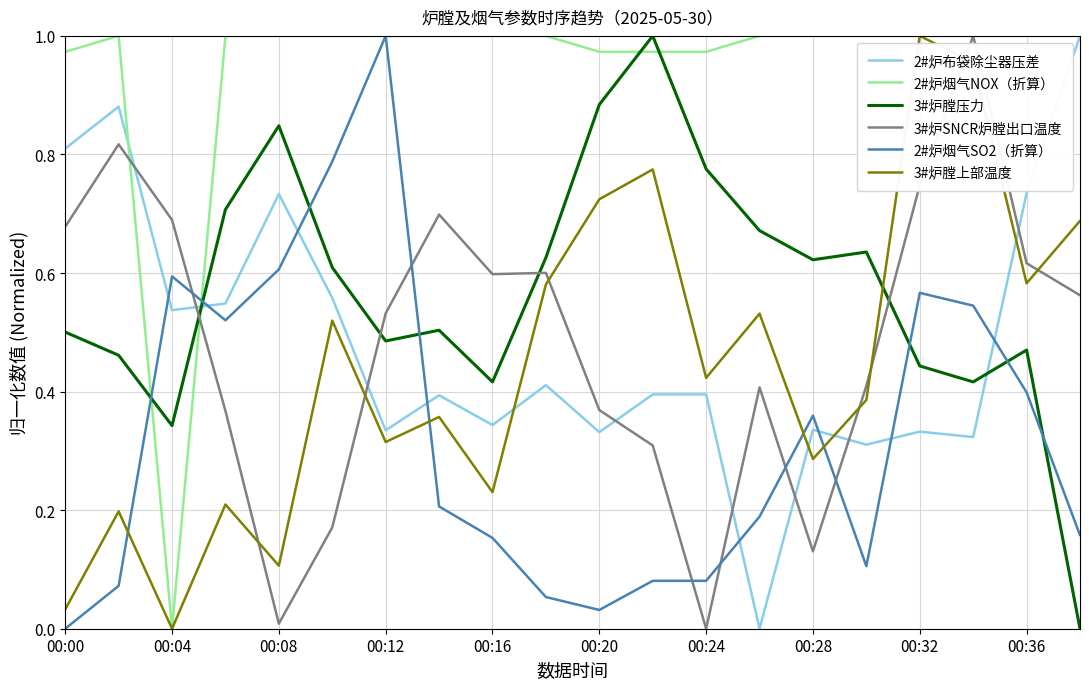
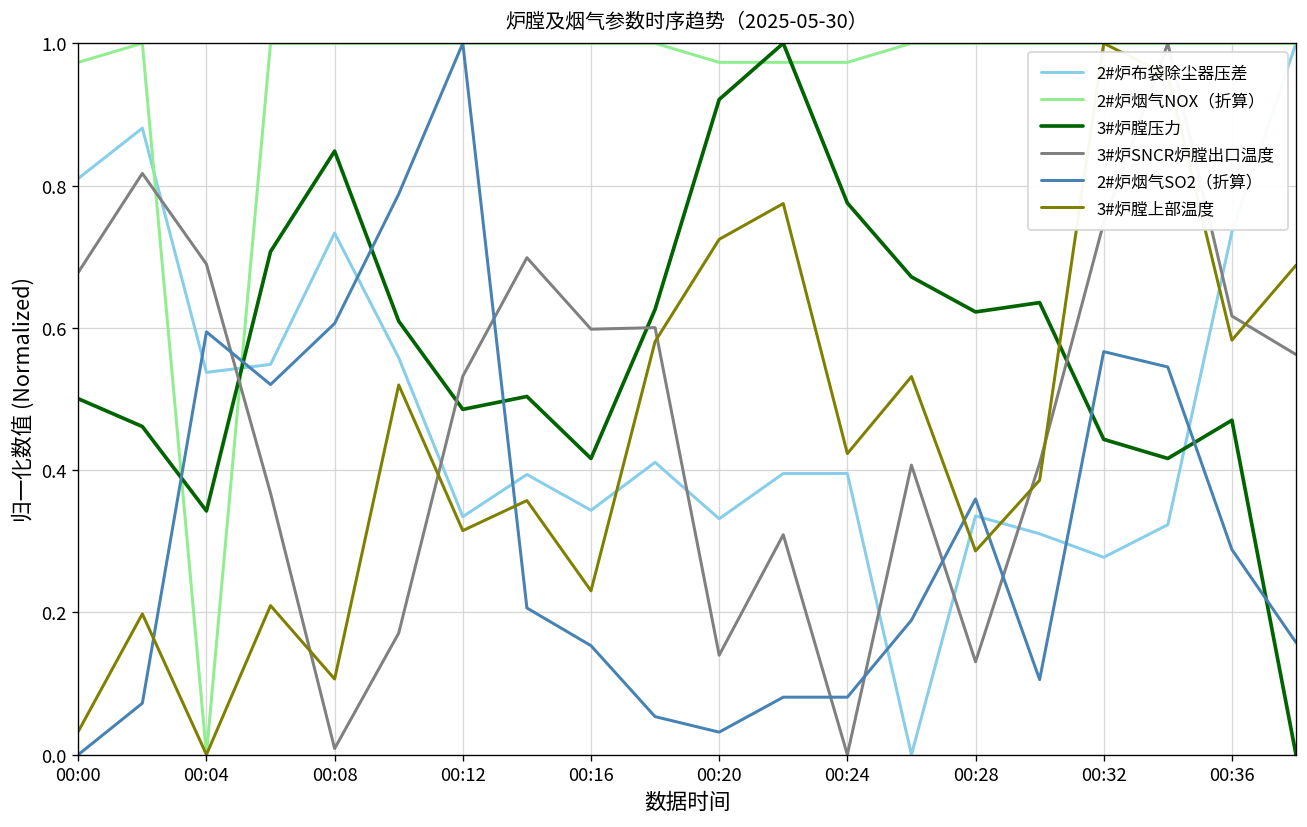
3#炉膛压力, 00:20: 0.88 -> 0.92
3#炉SNCR炉膛出口温度, 00:20: 0.37 -> 0.14
2#炉布袋除尘器压差, 00:32: 0.33 -> 0.28
2#炉烟气SO2（折算）, 00:36: 0.40 -> 0.29
